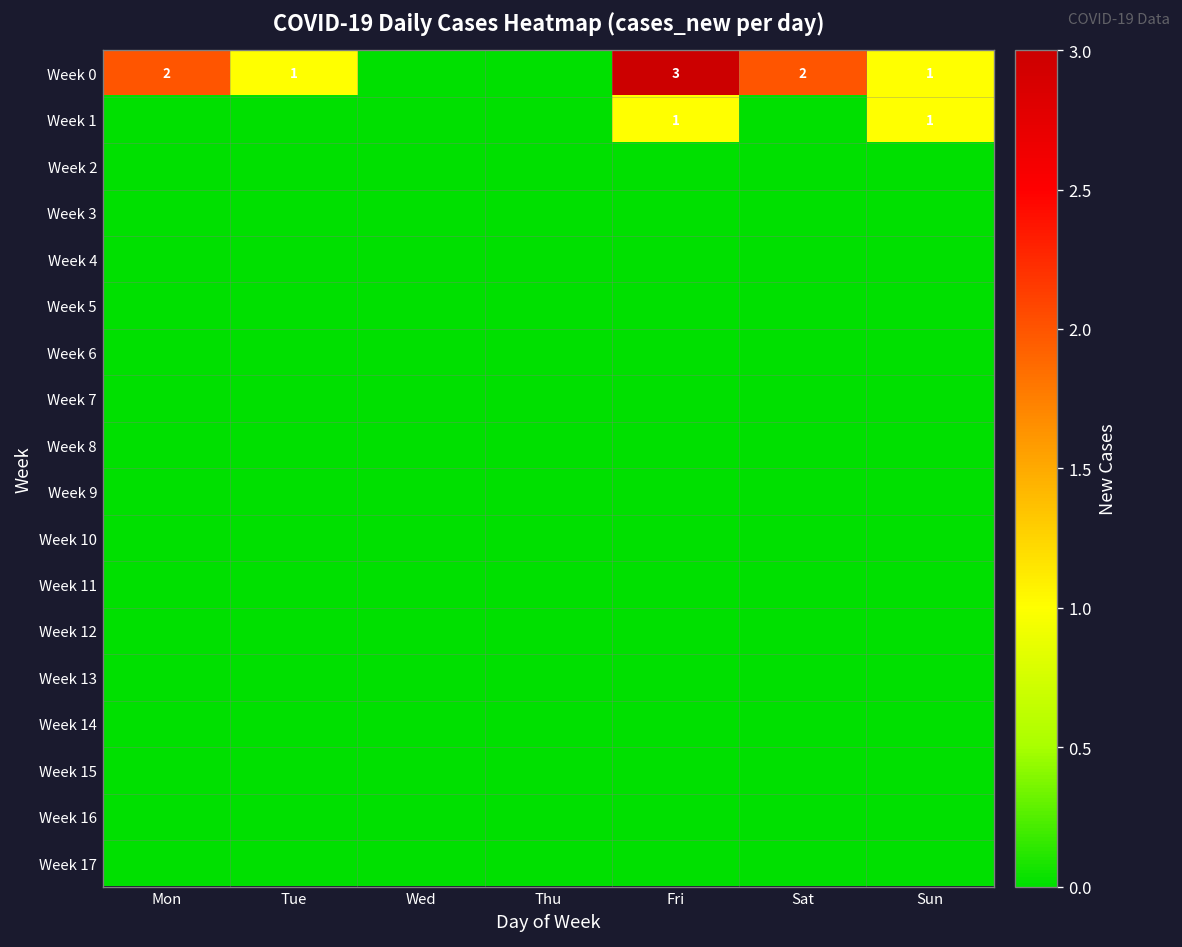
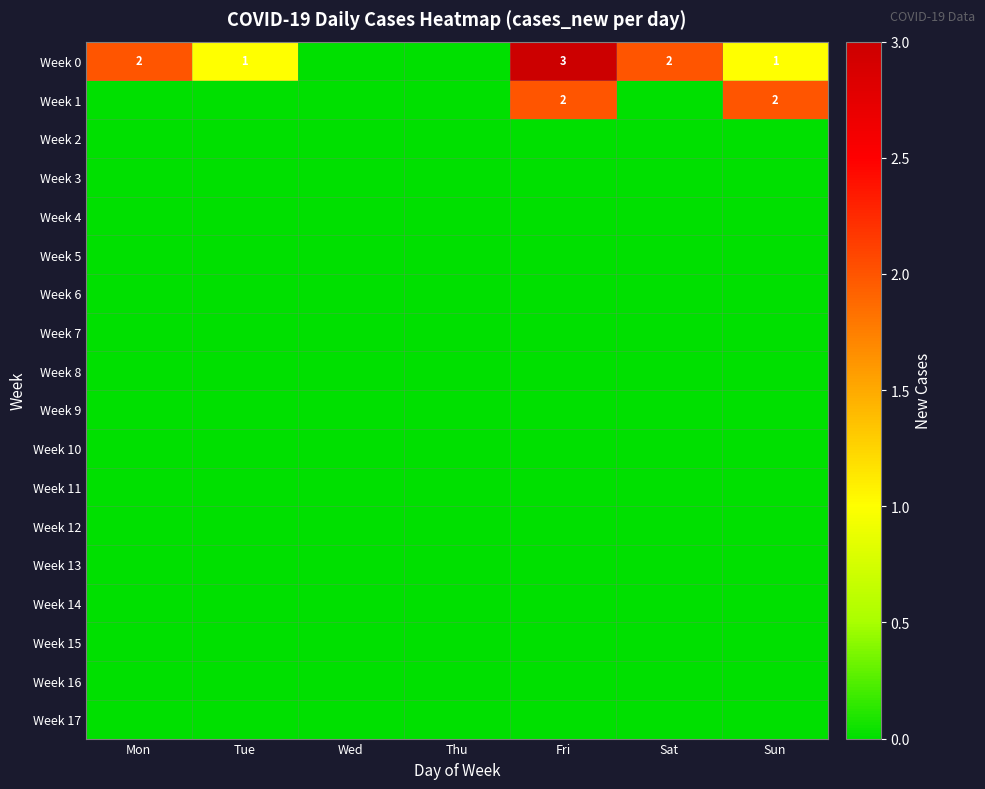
Week 1, Fri: 1 -> 2
Week 1, Sun: 1 -> 2
